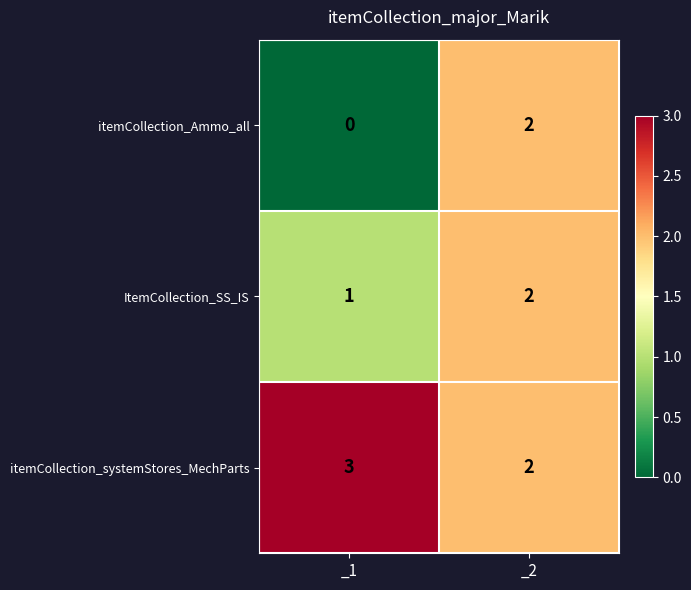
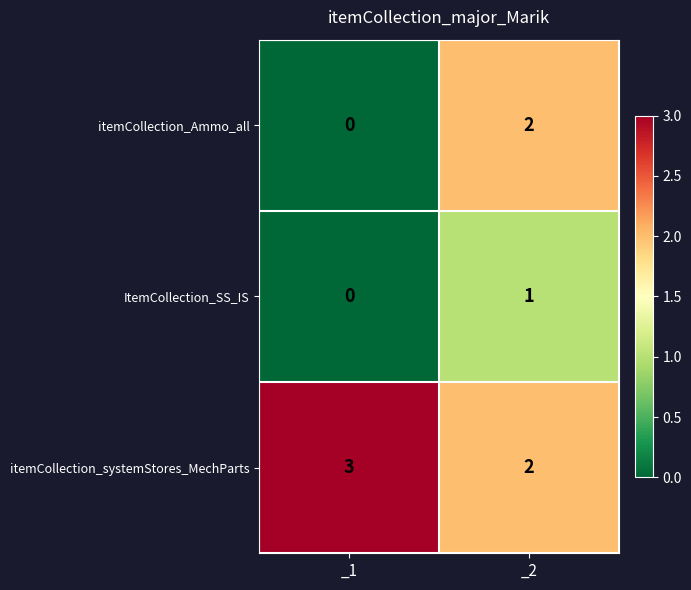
ItemCollection_SS_IS, _1: 1 -> 0
ItemCollection_SS_IS, _2: 2 -> 1
